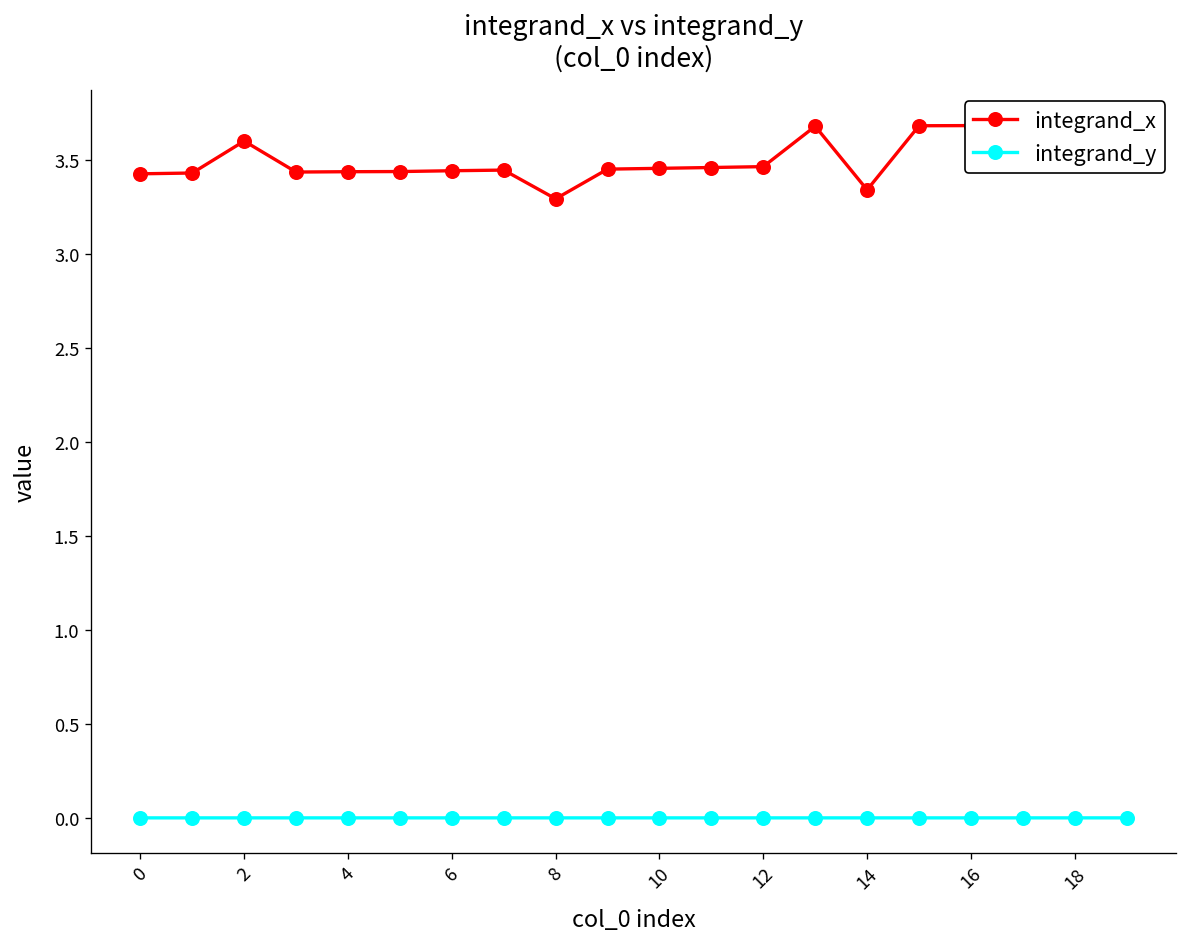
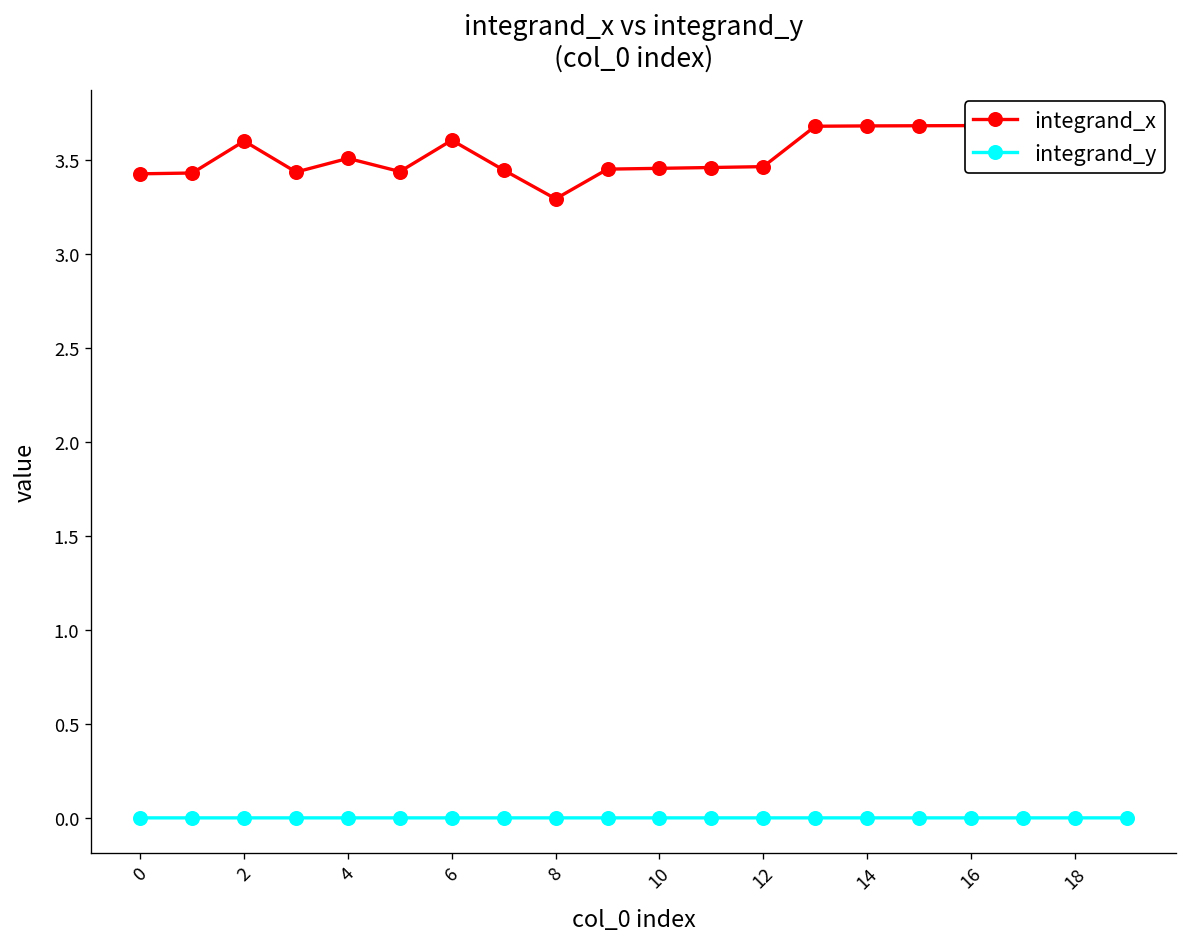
integrand_x, 4: 3.44 -> 3.51
integrand_x, 6: 3.44 -> 3.60
integrand_x, 14: 3.34 -> 3.68
